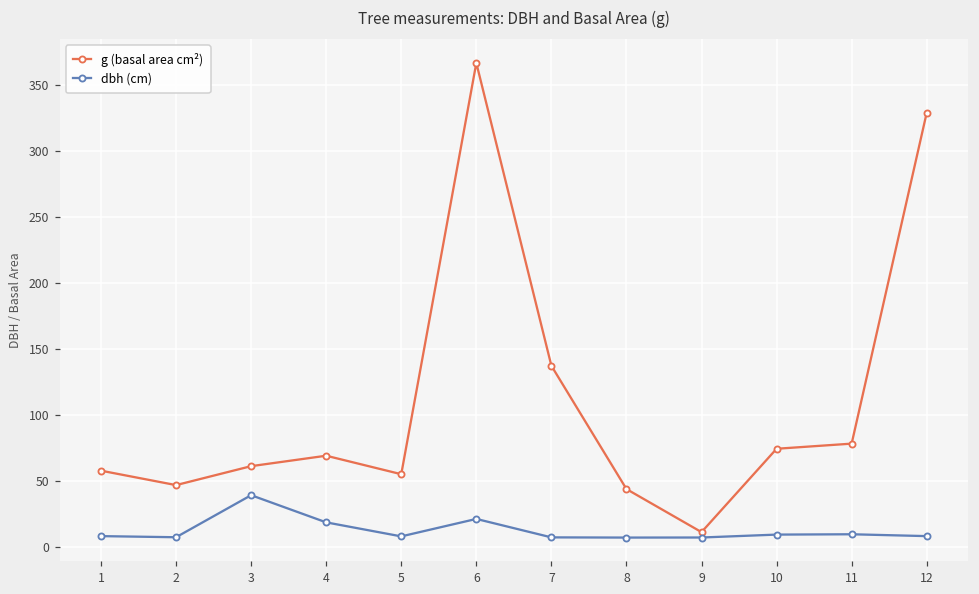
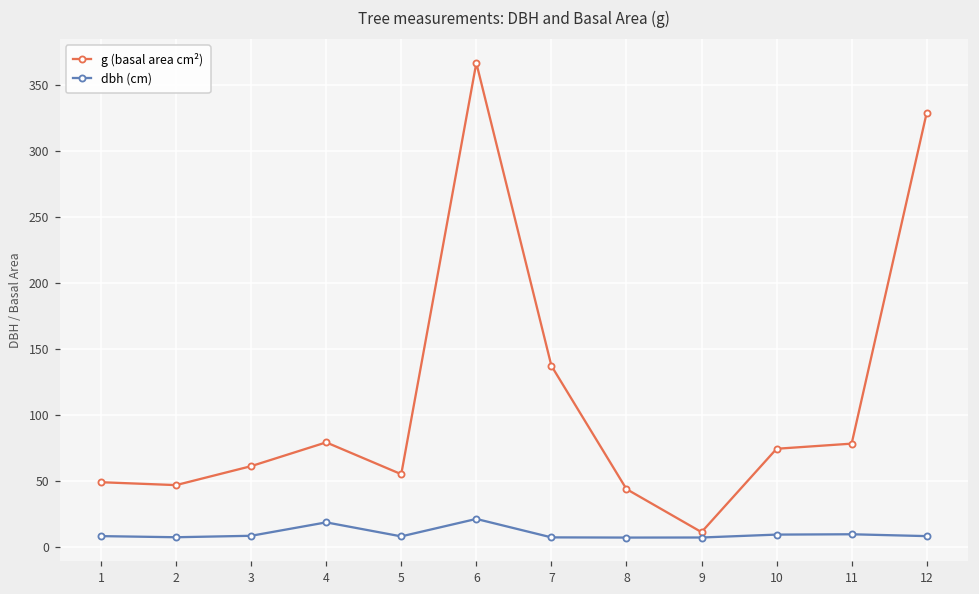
g (basal area cm²), 1: 58 -> 49
dbh (cm), 3: 40 -> 9
g (basal area cm²), 4: 69 -> 80
